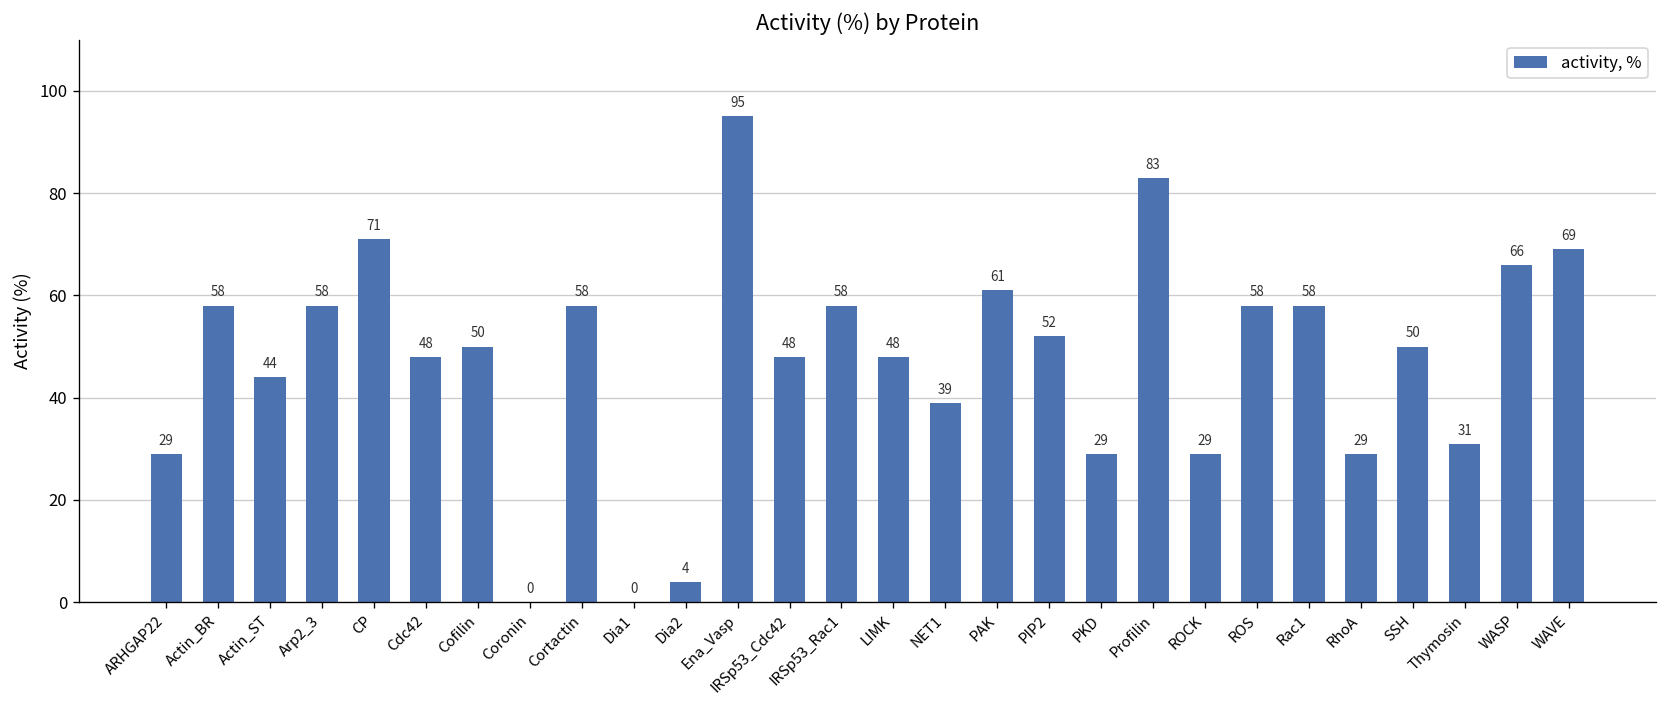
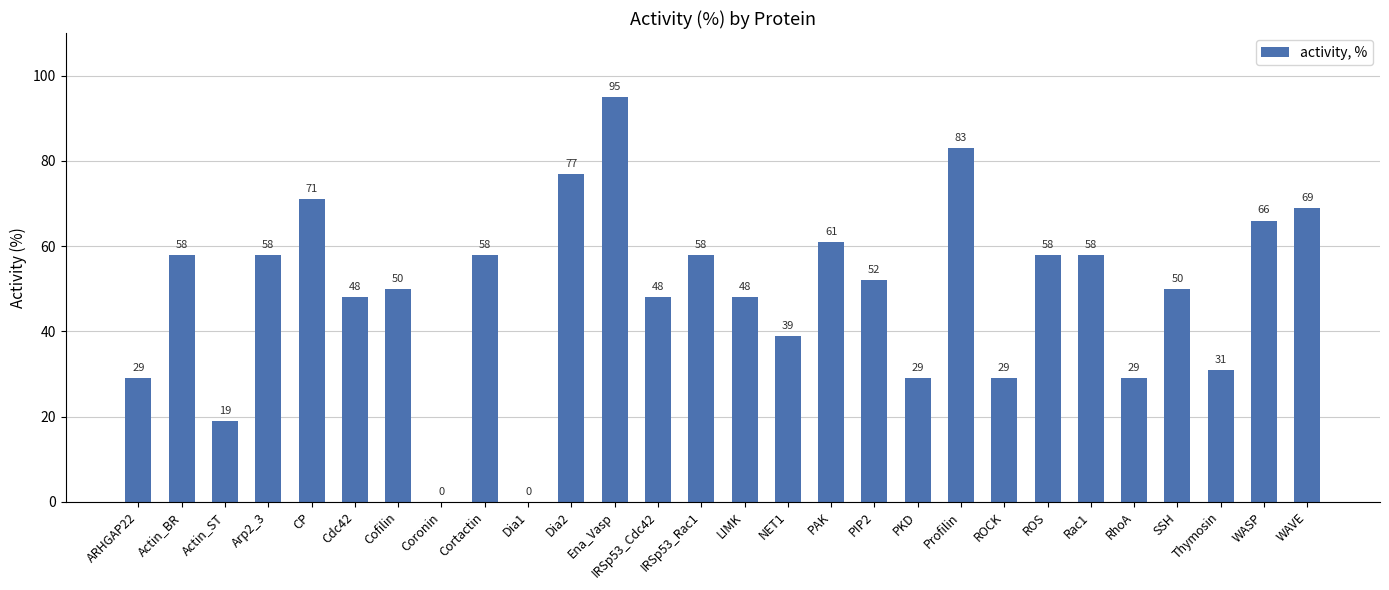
Actin_ST: 44 -> 19
Dia2: 4 -> 77
